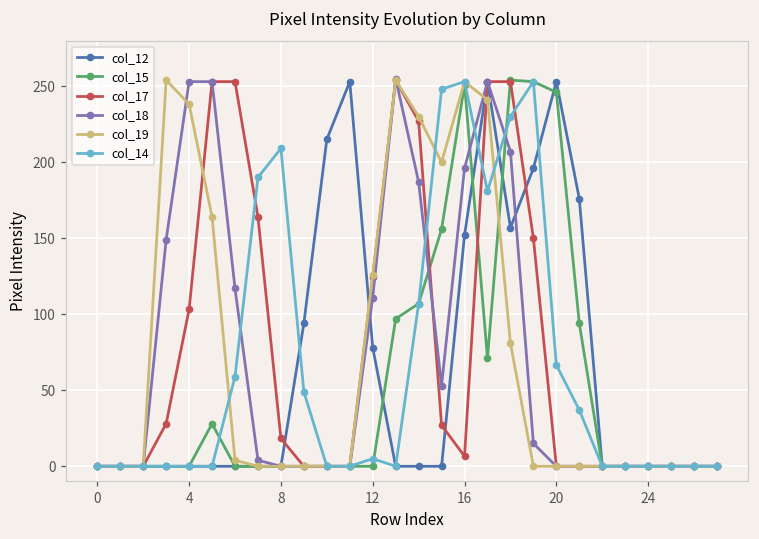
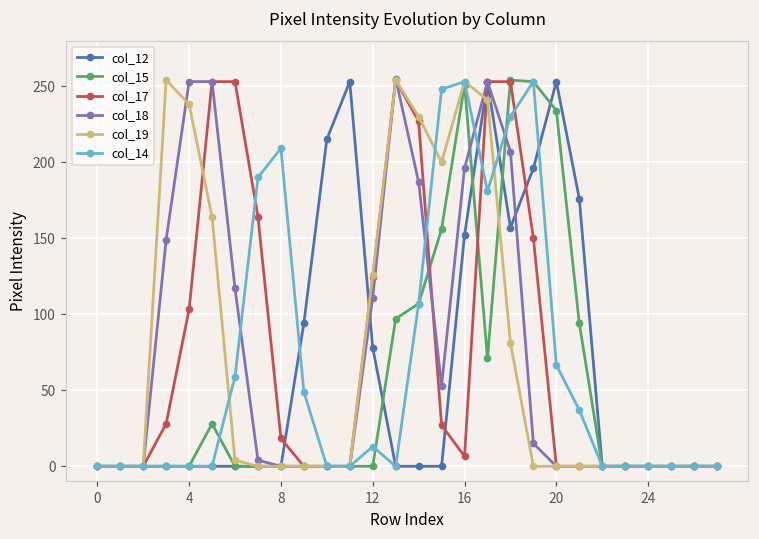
col_14, 12: 5 -> 13
col_15, 20: 246 -> 234
